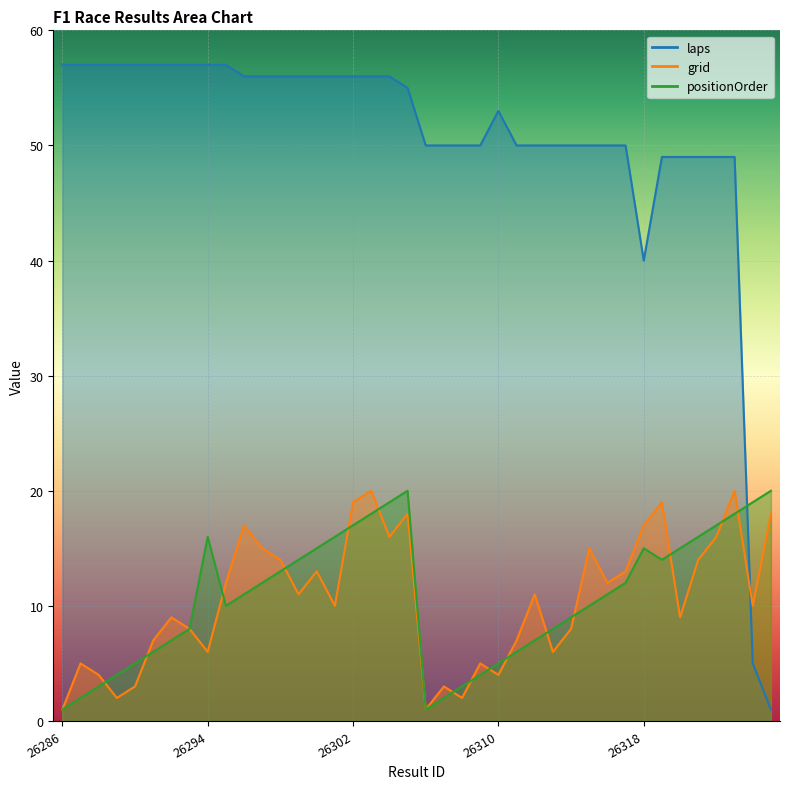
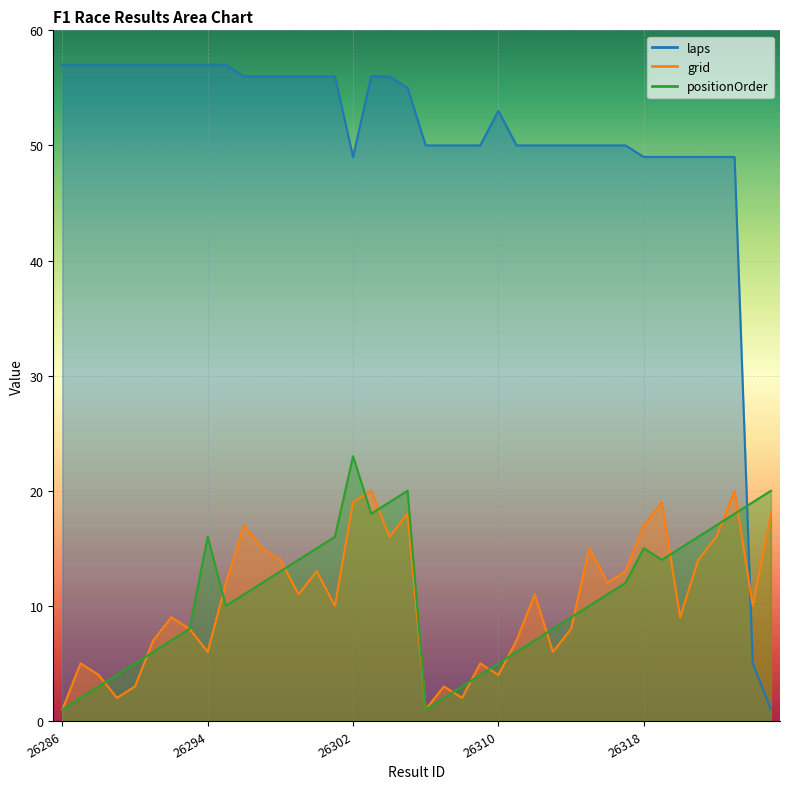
laps, 26302: 56 -> 49
positionOrder, 26302: 17 -> 23
laps, 26318: 40 -> 49
